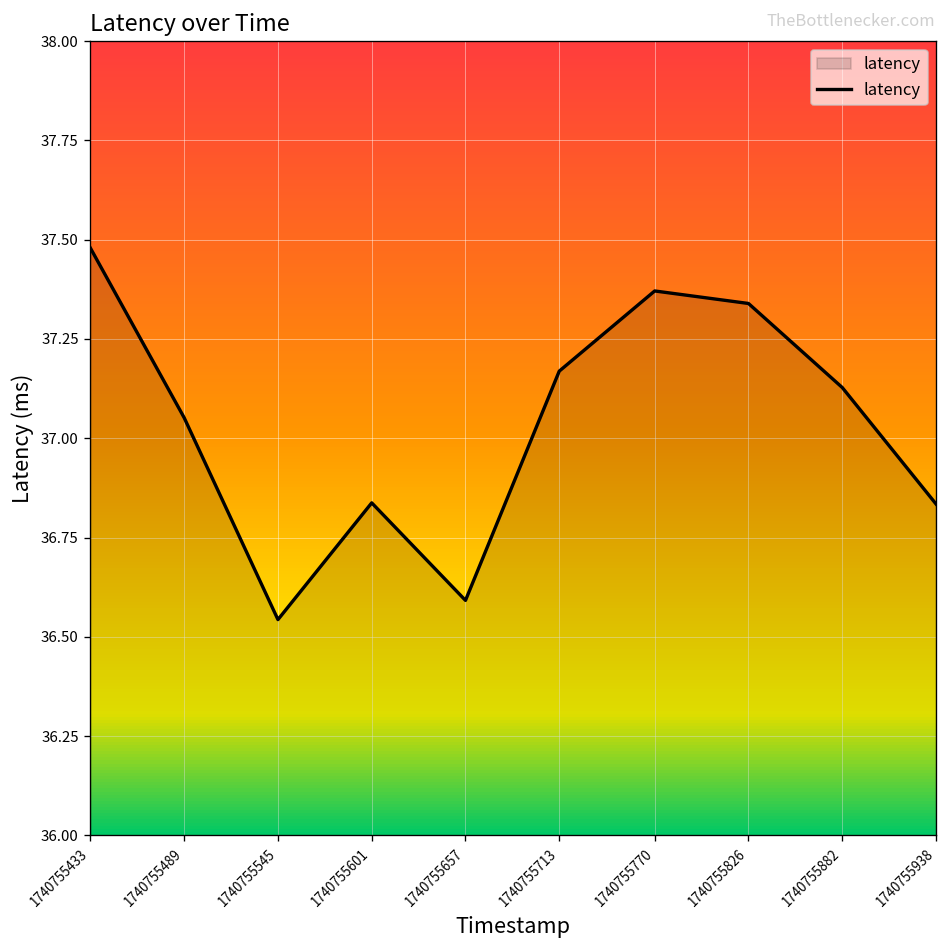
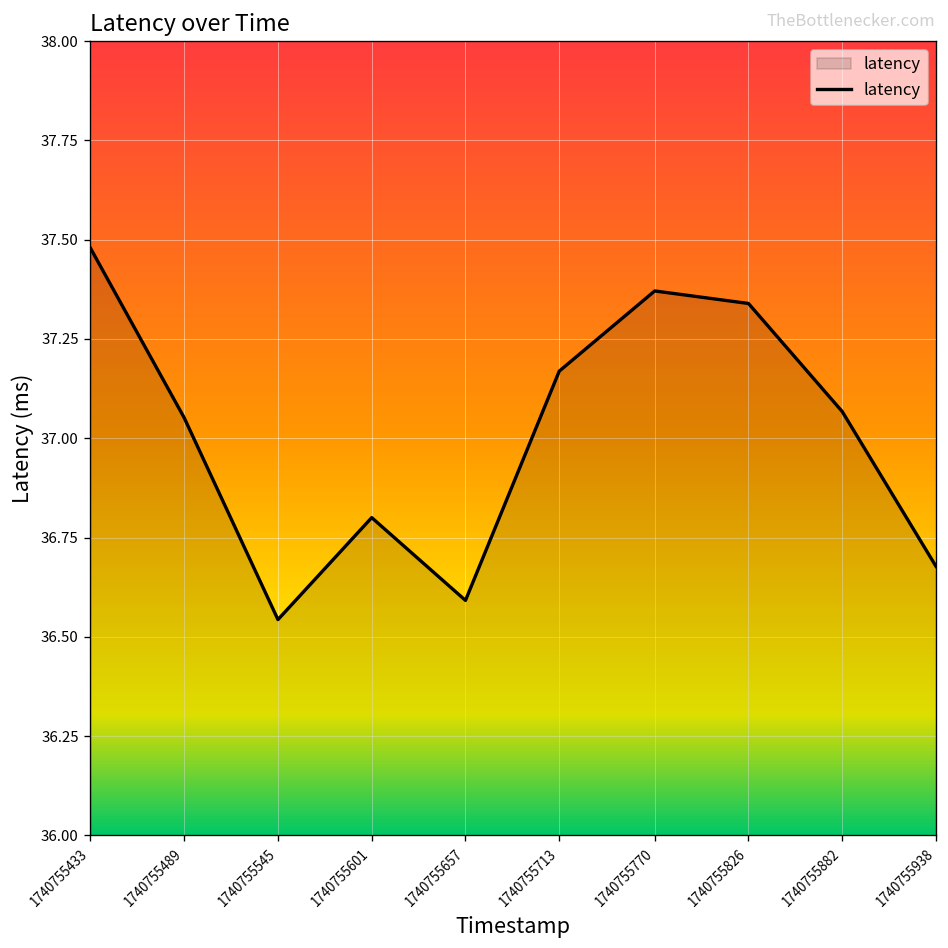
1740755601: 36.84 -> 36.80
1740755882: 37.13 -> 37.07
1740755938: 36.83 -> 36.68
